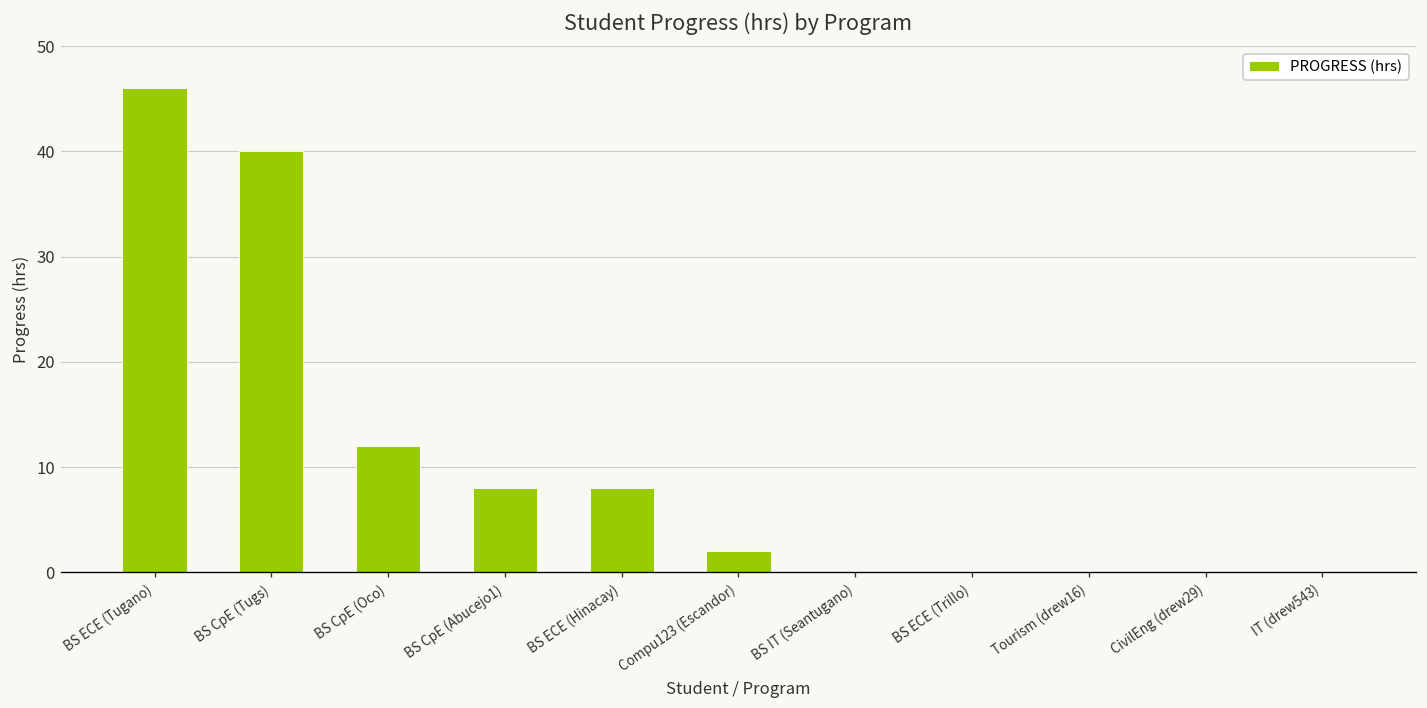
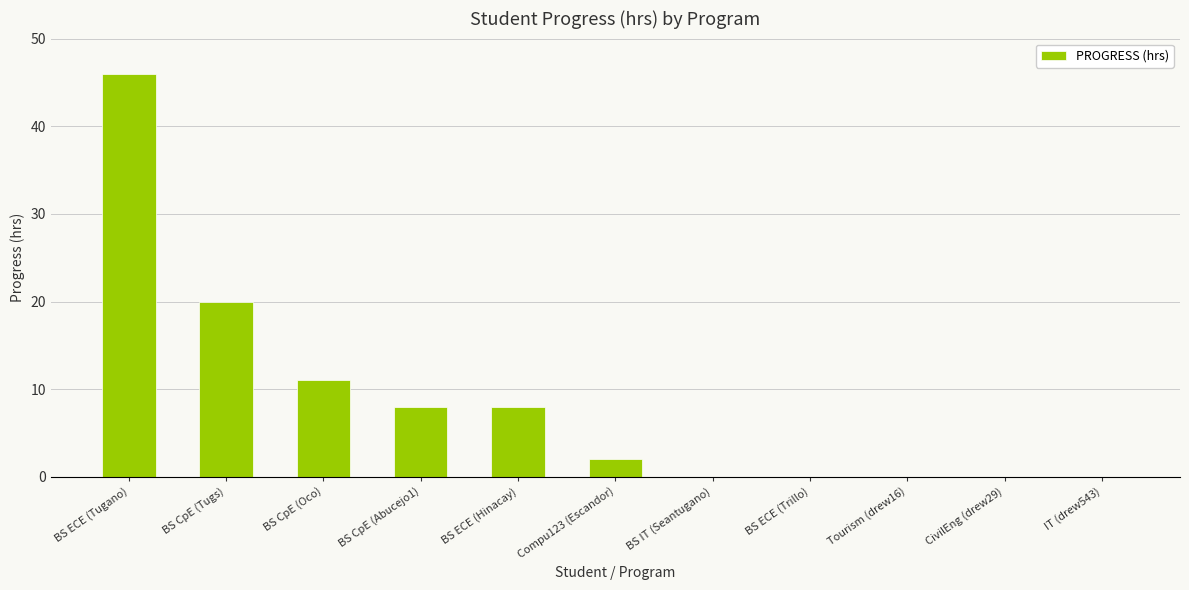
BS CpE (Tugs): 40 -> 20
BS CpE (Oco): 12 -> 11
